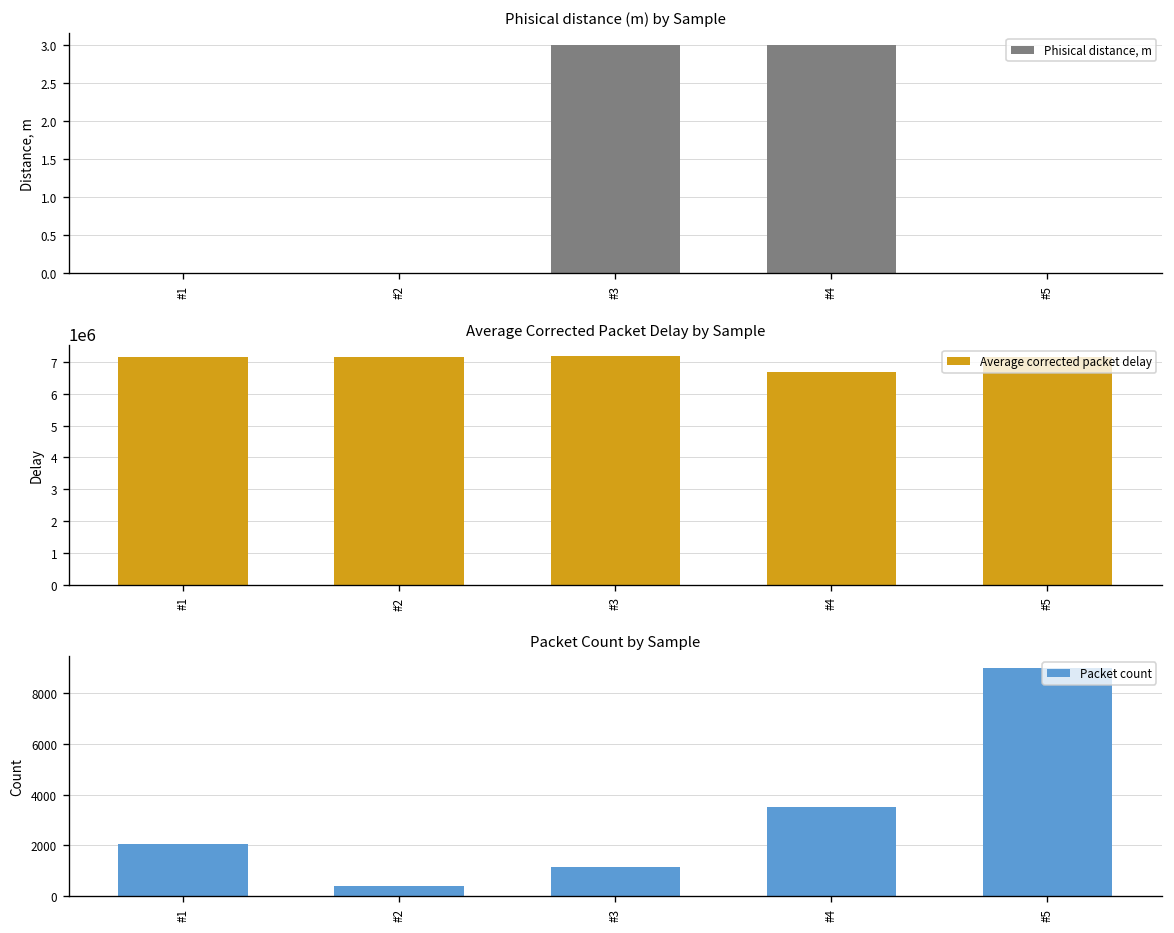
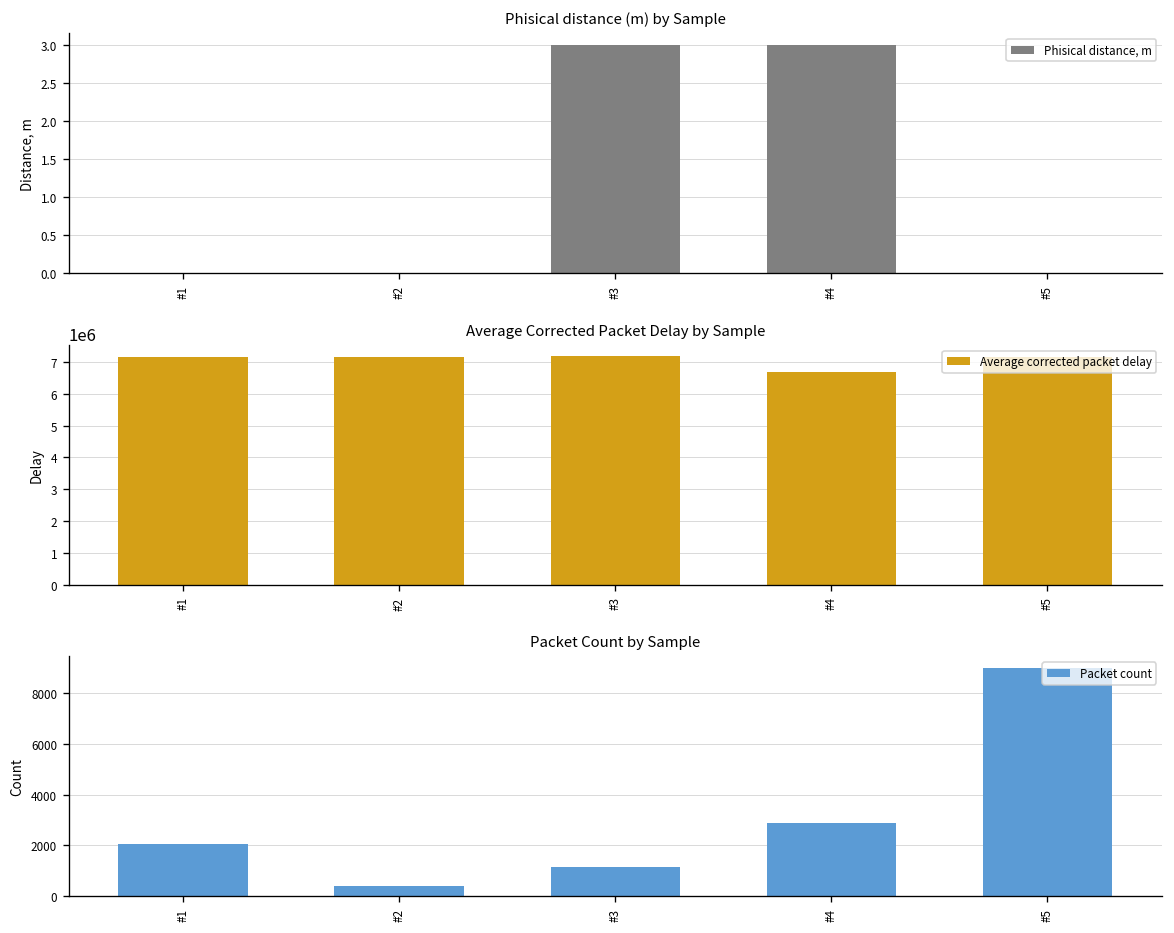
Packet Count by Sample, #4: 3500 -> 2900
